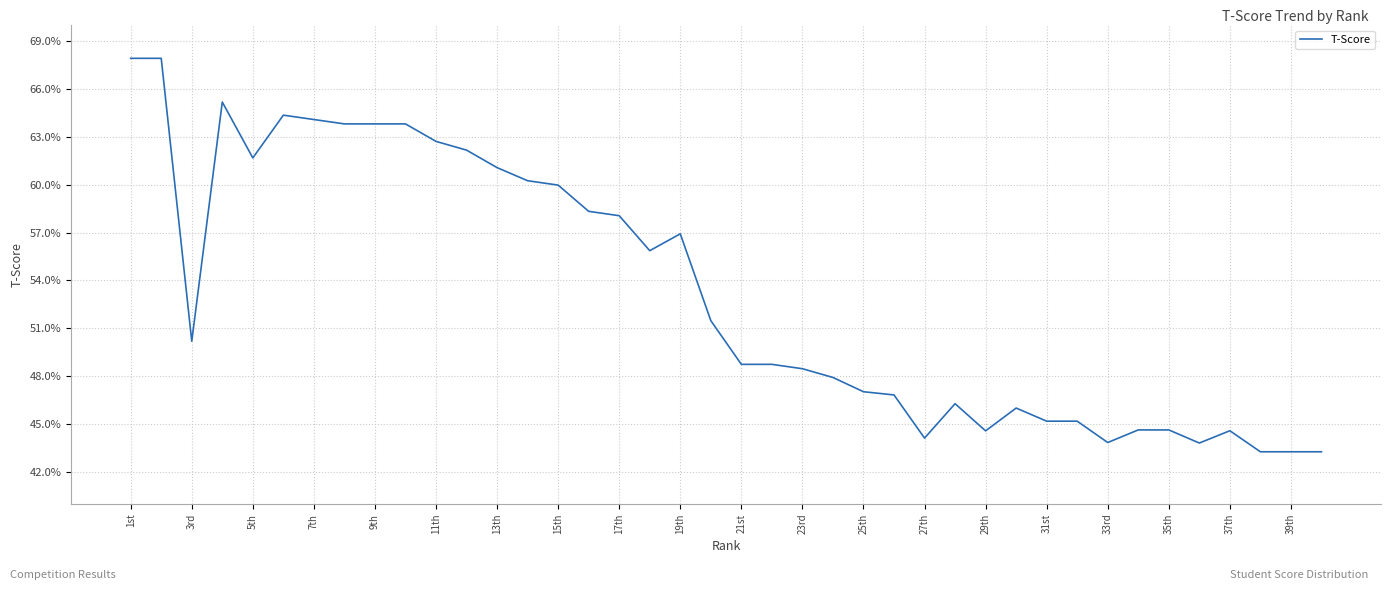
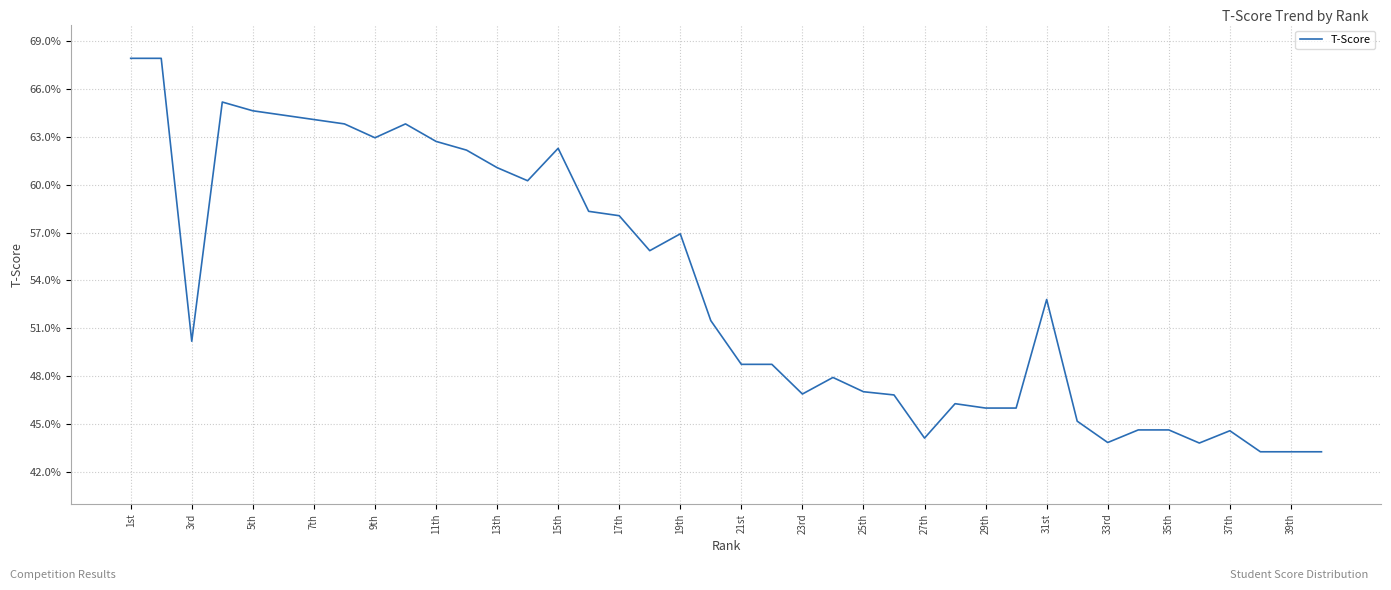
5th: 61.7% -> 64.6%
9th: 63.8% -> 62.9%
15th: 60.0% -> 62.3%
23rd: 48.5% -> 46.9%
29th: 44.6% -> 46.0%
31st: 45.2% -> 52.8%
